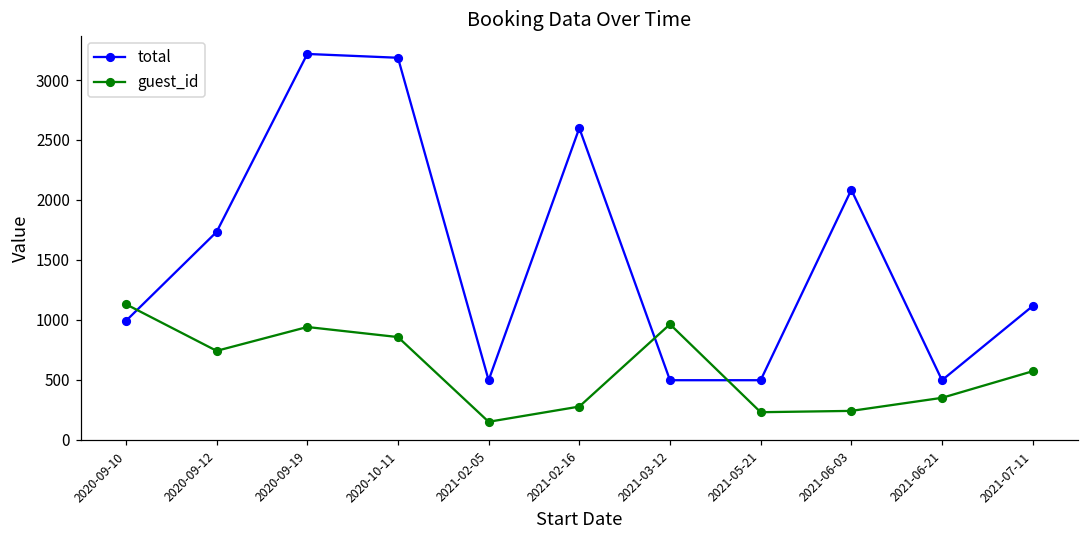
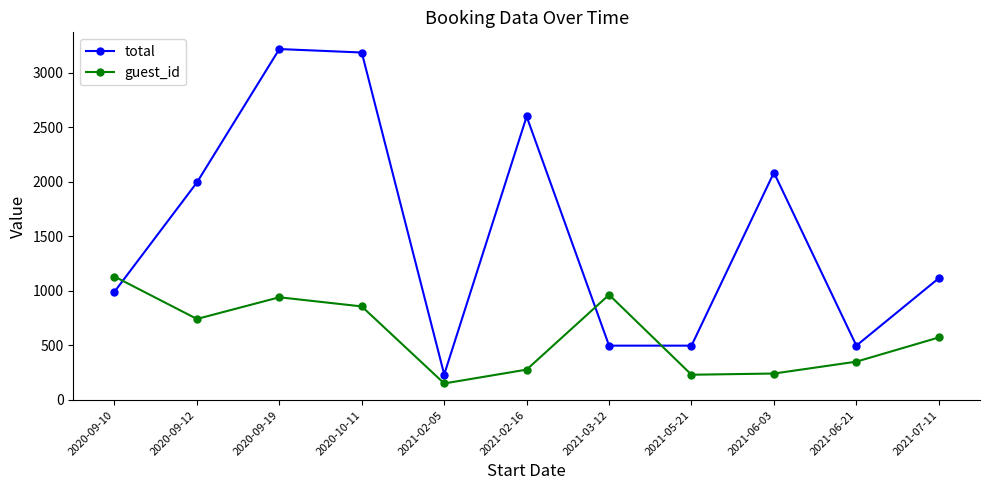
total, 2020-09-12: 1730 -> 1990
total, 2021-02-05: 500 -> 230
